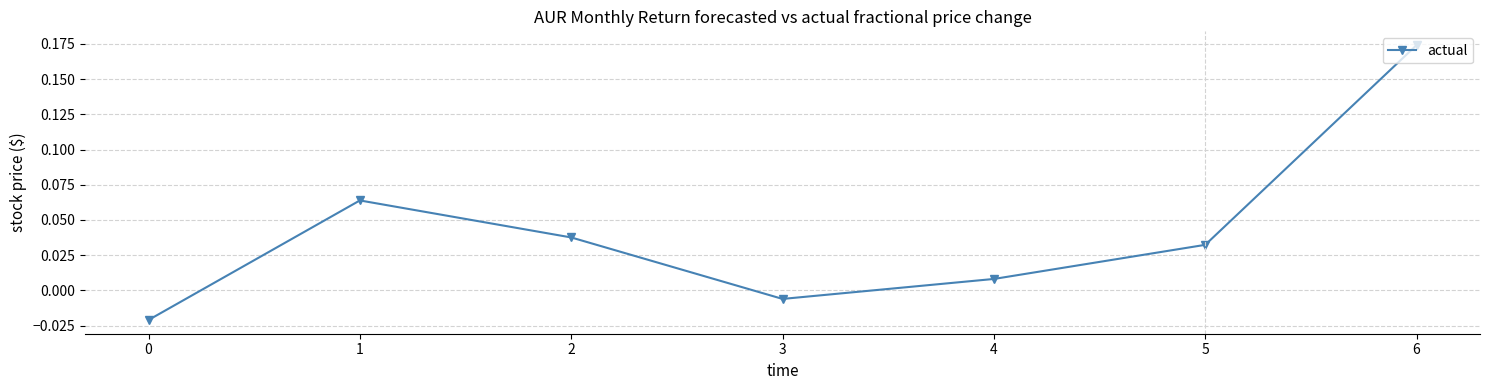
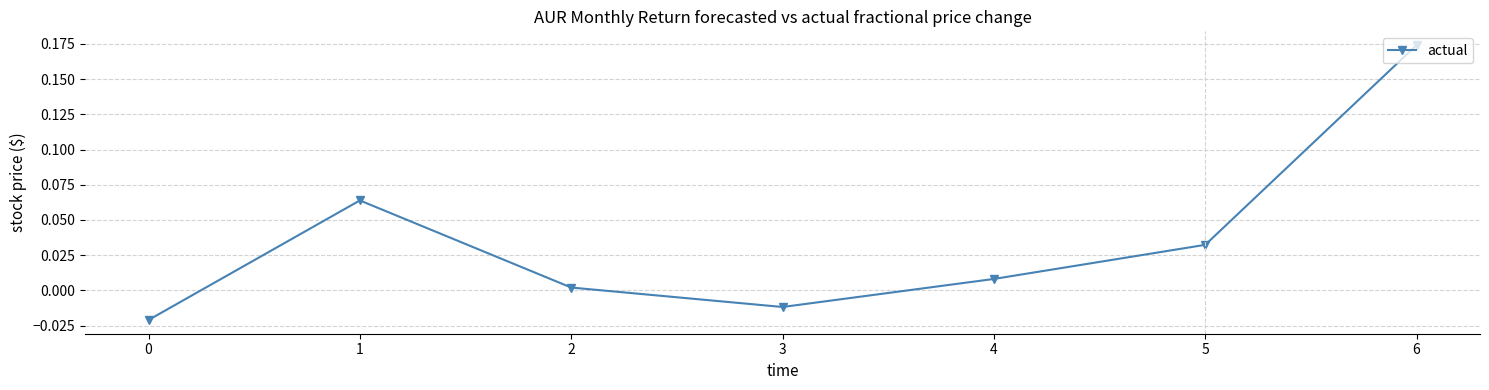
2: 0.038 -> 0.002
3: -0.006 -> -0.012
